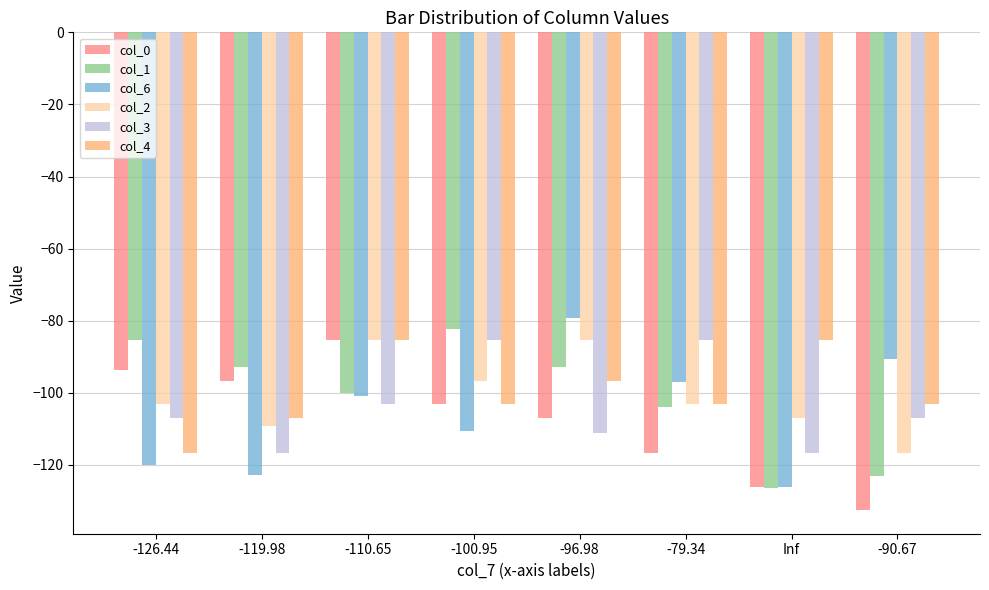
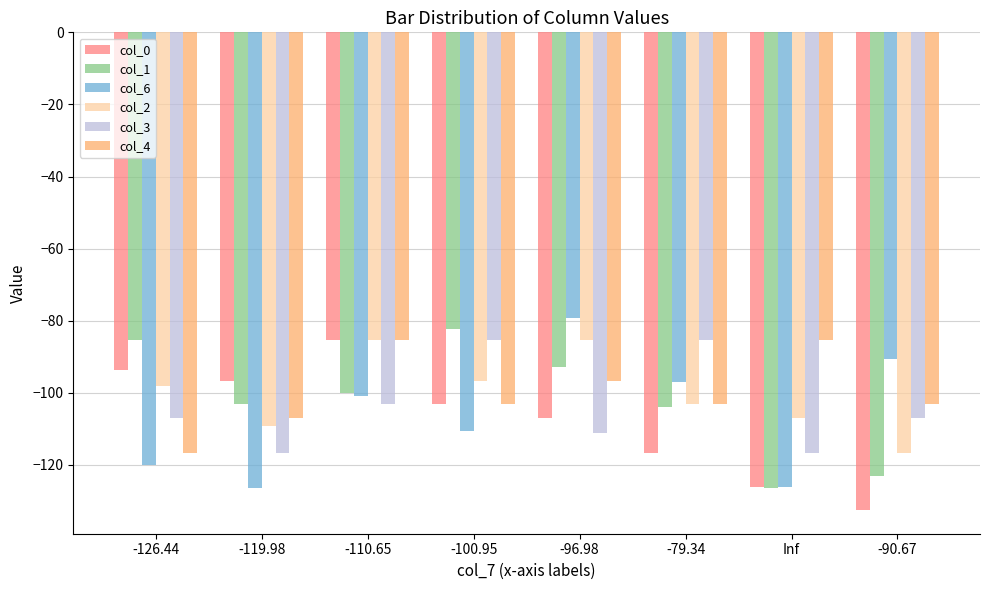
col_2, -126.44: -103 -> -98
col_1, -119.98: -93 -> -103
col_6, -119.98: -123 -> -126
